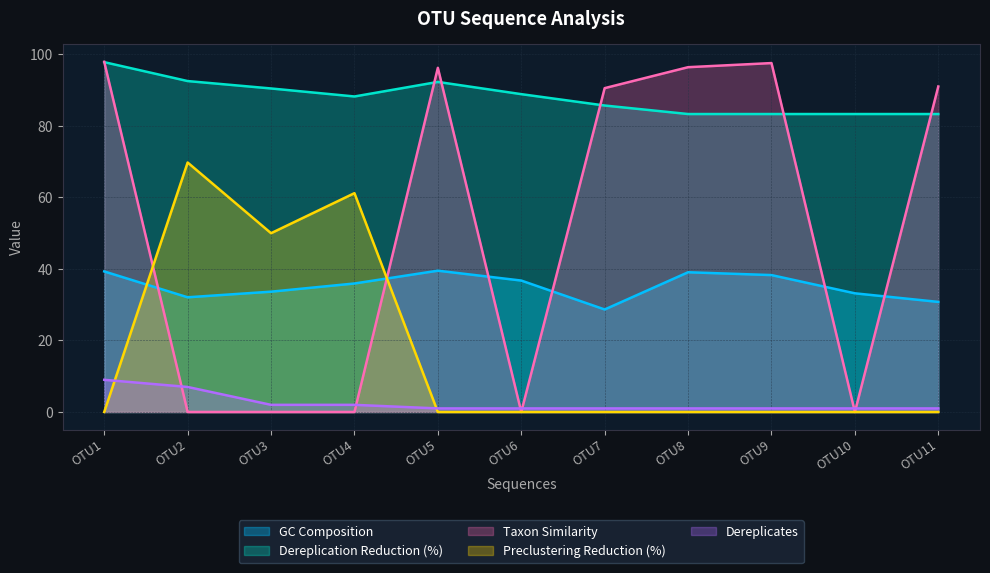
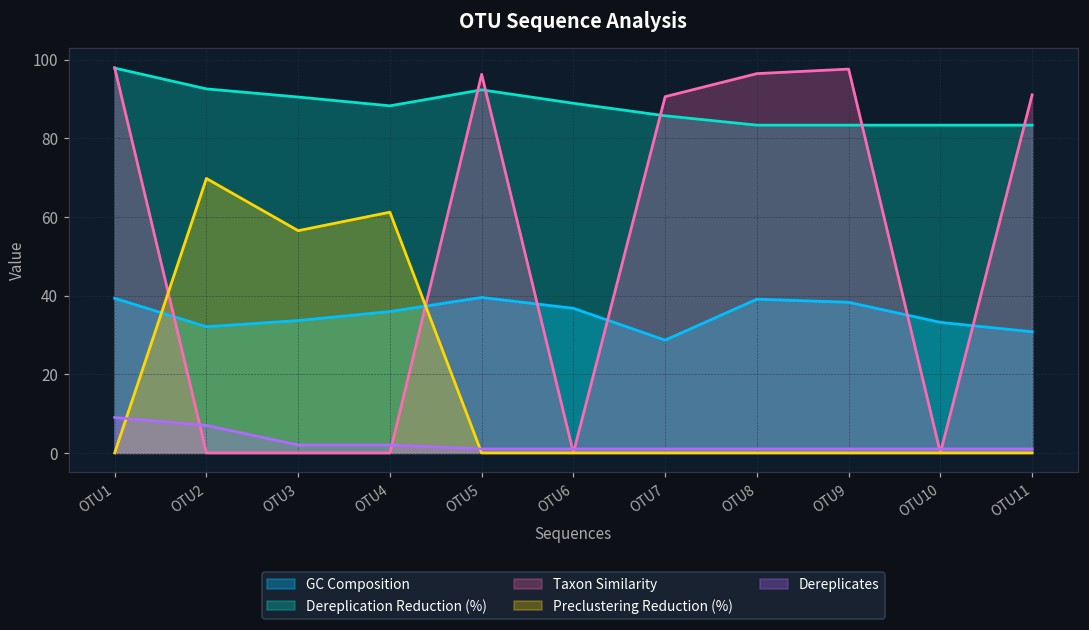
Preclustering Reduction (%), OTU3: 50 -> 57
